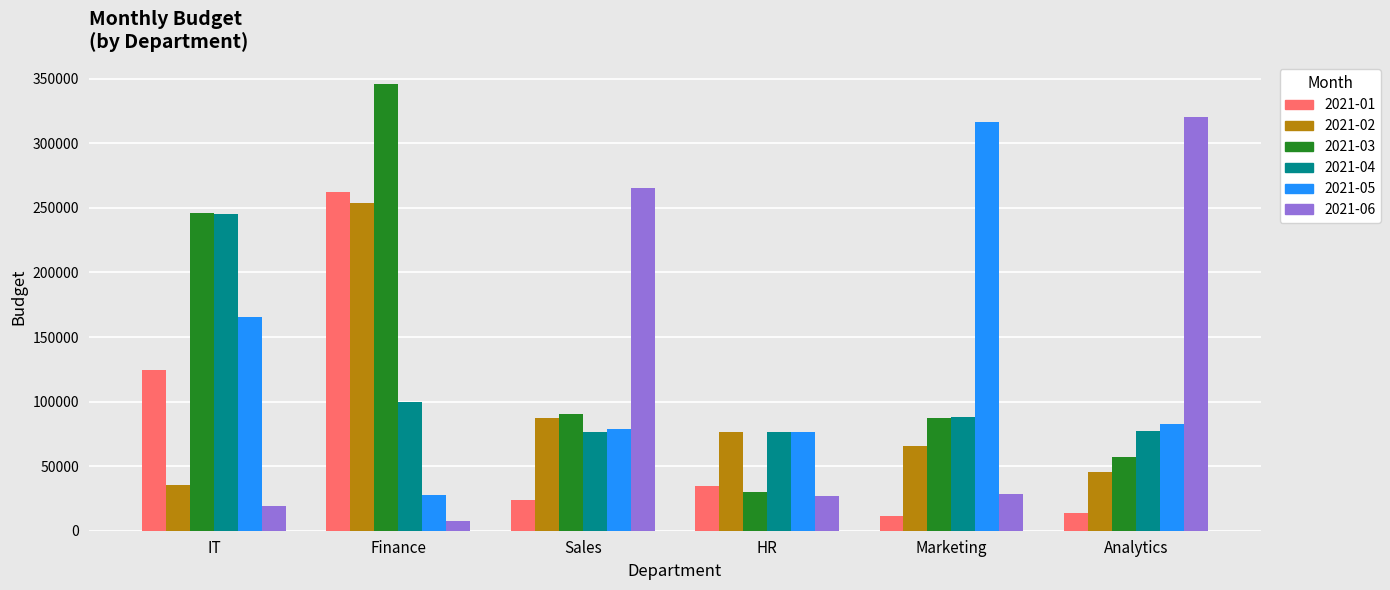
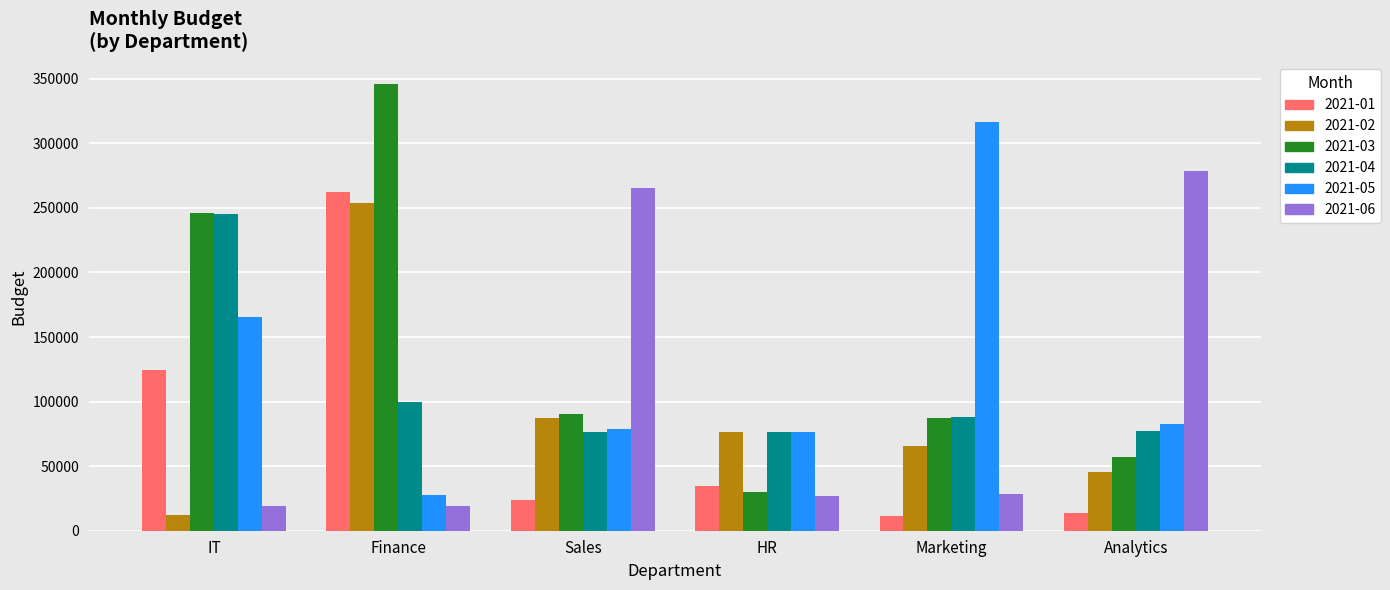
2021-02, IT: 35000 -> 12000
2021-06, Finance: 7000 -> 19000
2021-06, Analytics: 320000 -> 279000
